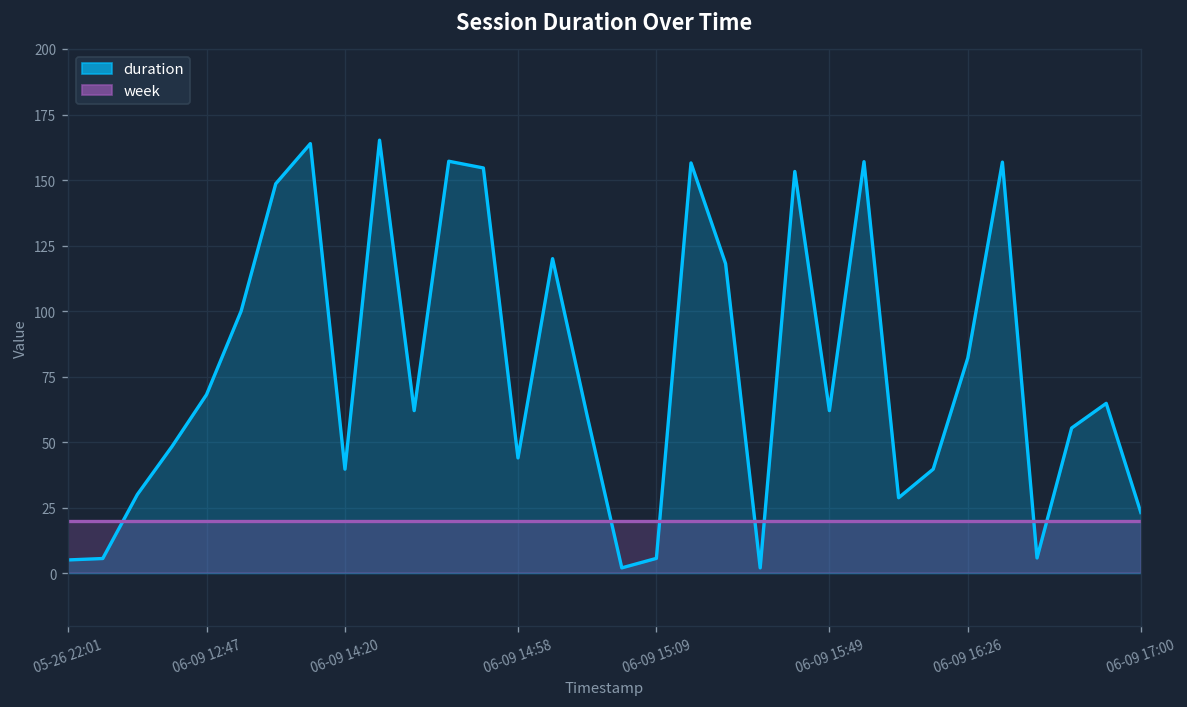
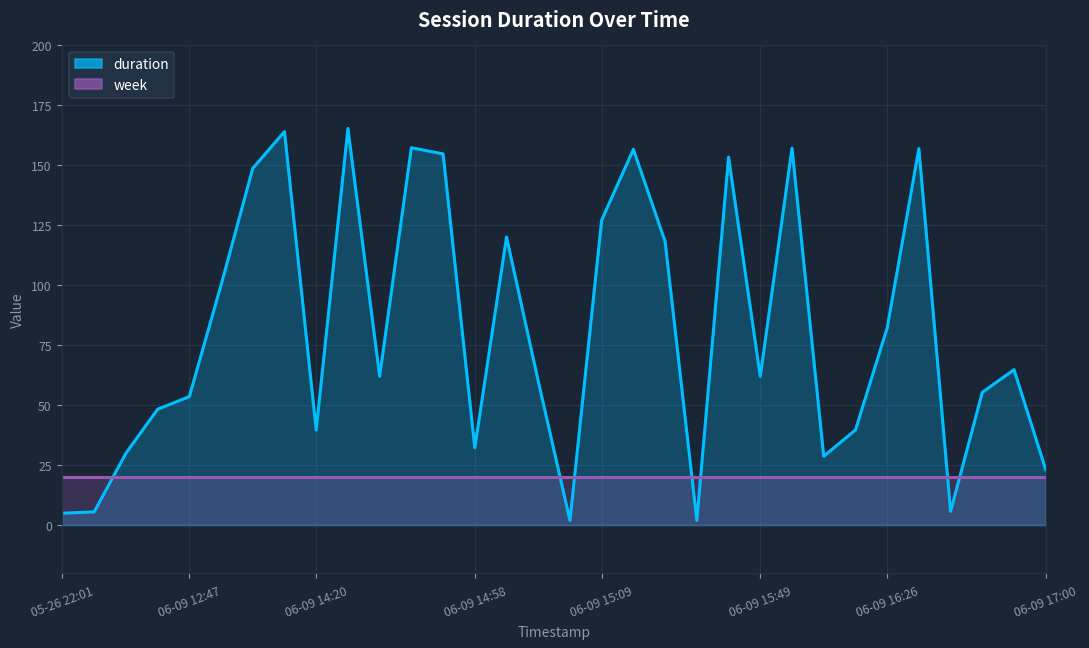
duration, 06-09 12:47: 68 -> 54
duration, 06-09 14:58: 44 -> 32
duration, 06-09 15:09: 6 -> 127
